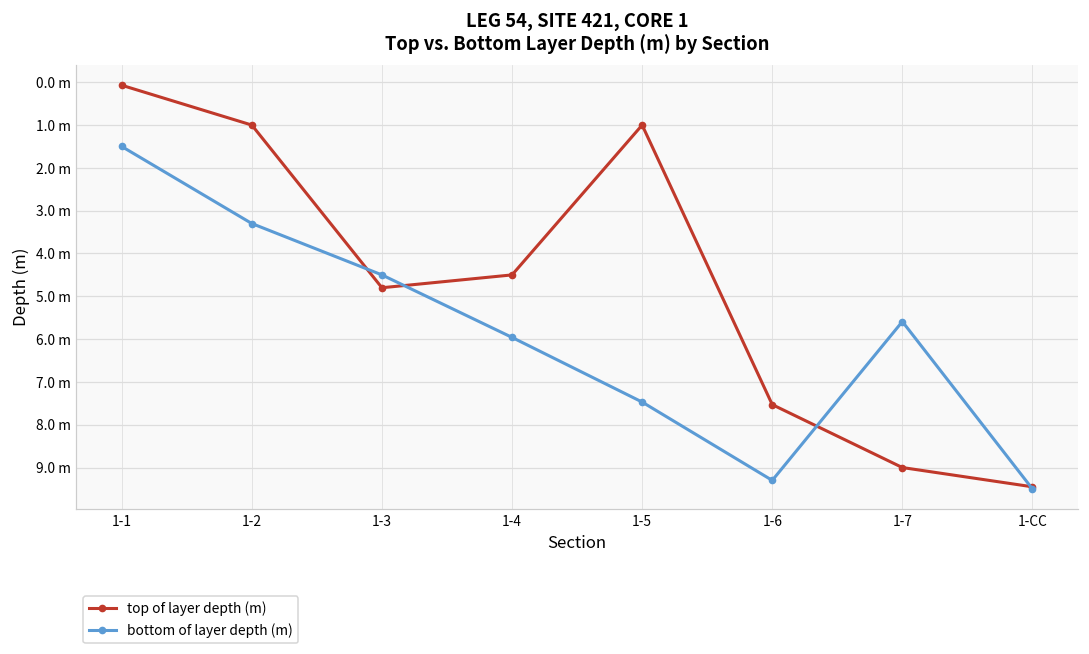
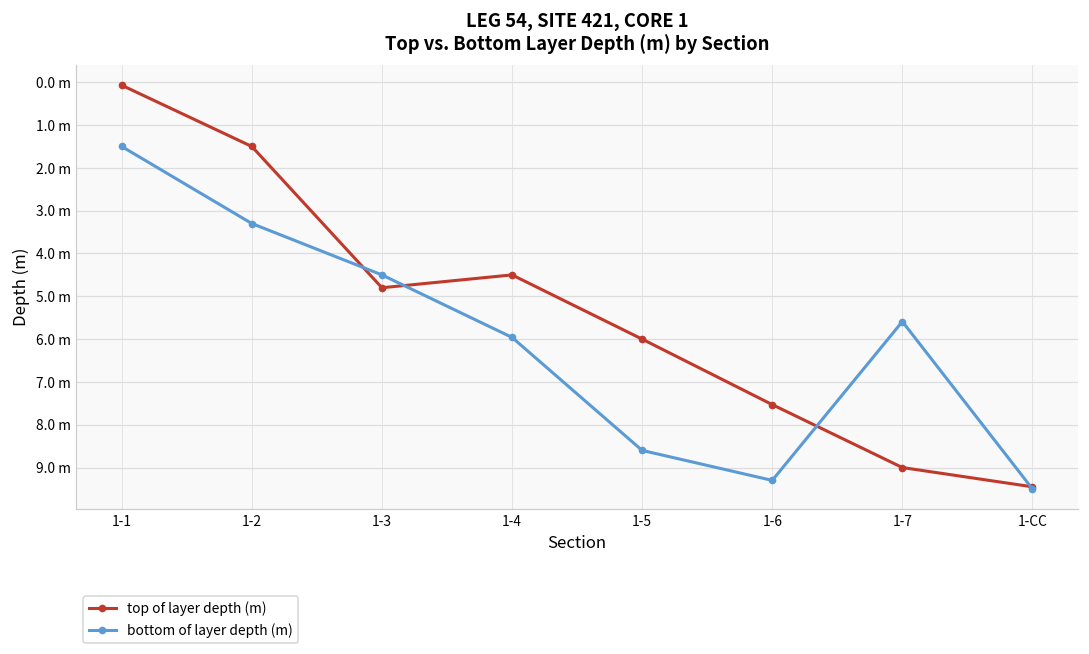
top of layer depth (m), 1-2: 1.0 m -> 1.5 m
top of layer depth (m), 1-5: 1 m -> 6 m
bottom of layer depth (m), 1-5: 7.5 m -> 8.6 m
